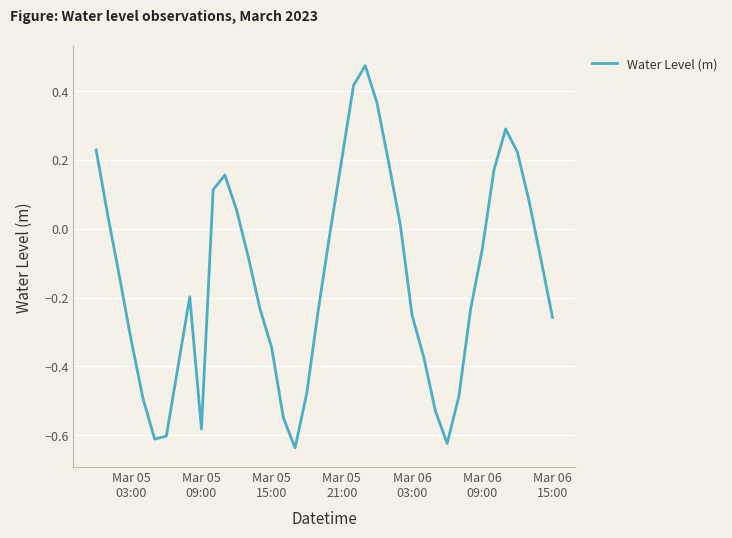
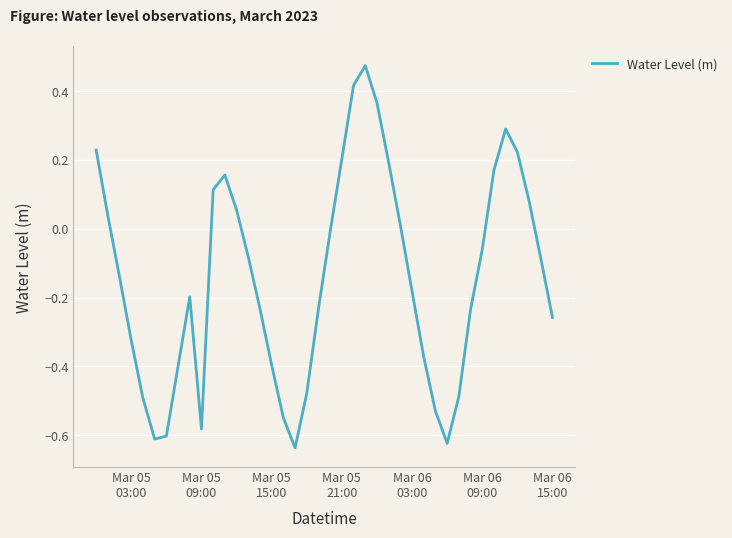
Mar 05 15:00: -0.35 -> -0.40
Mar 06 03:00: -0.25 -> -0.18
